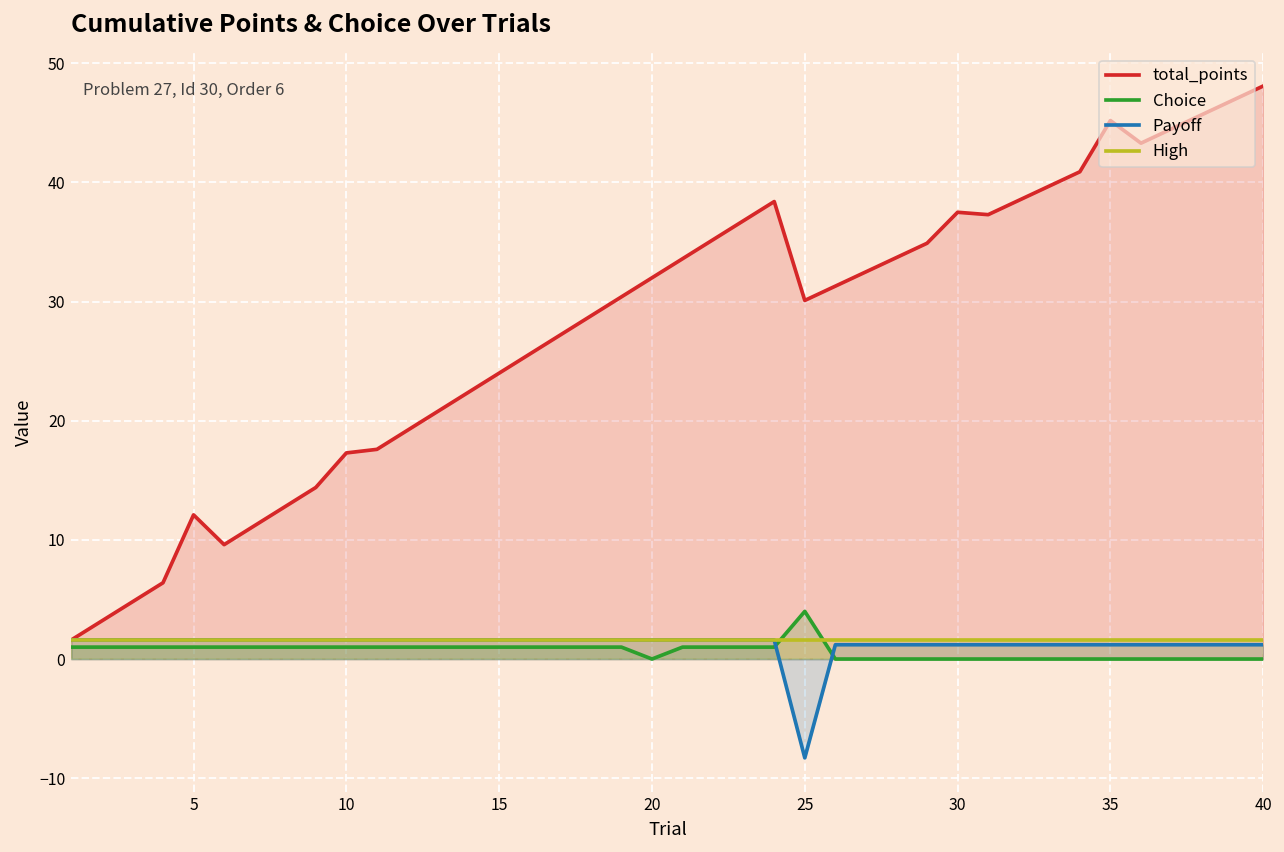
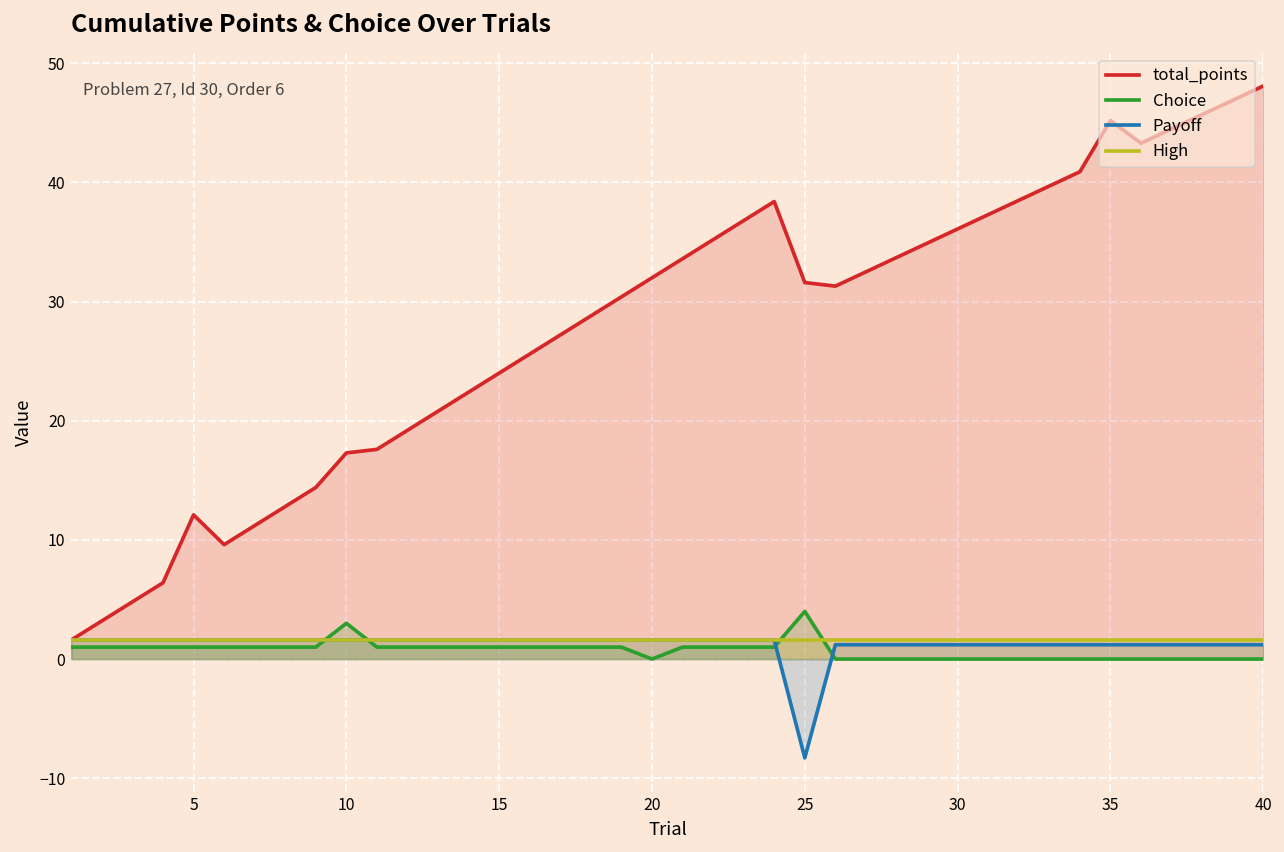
Choice, 10: 1 -> 3
total_points, 25: 30 -> 32
total_points, 30: 38 -> 36
